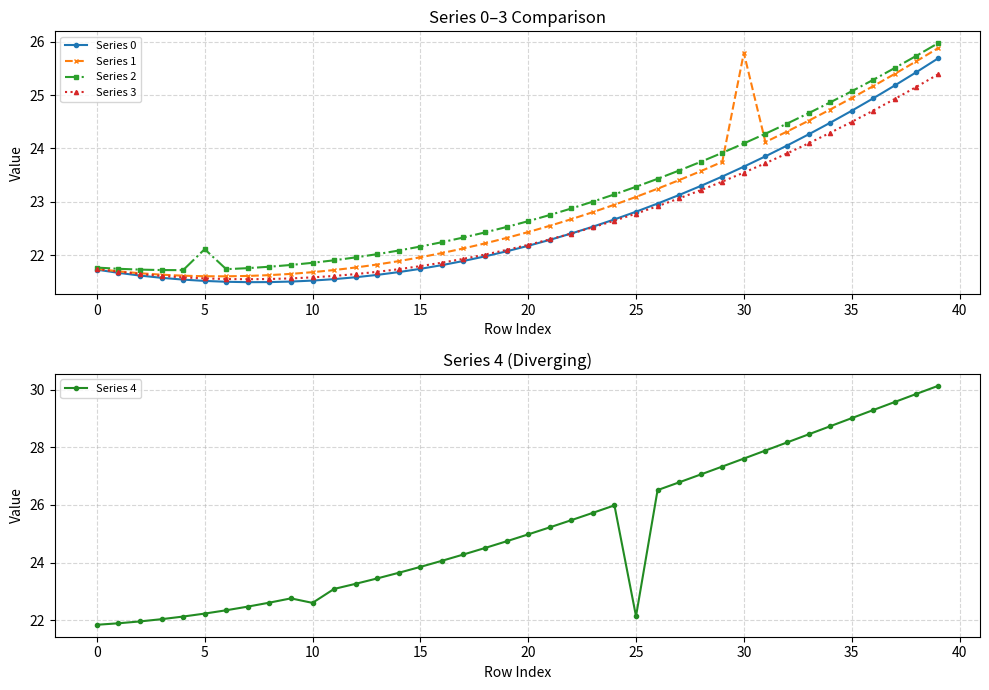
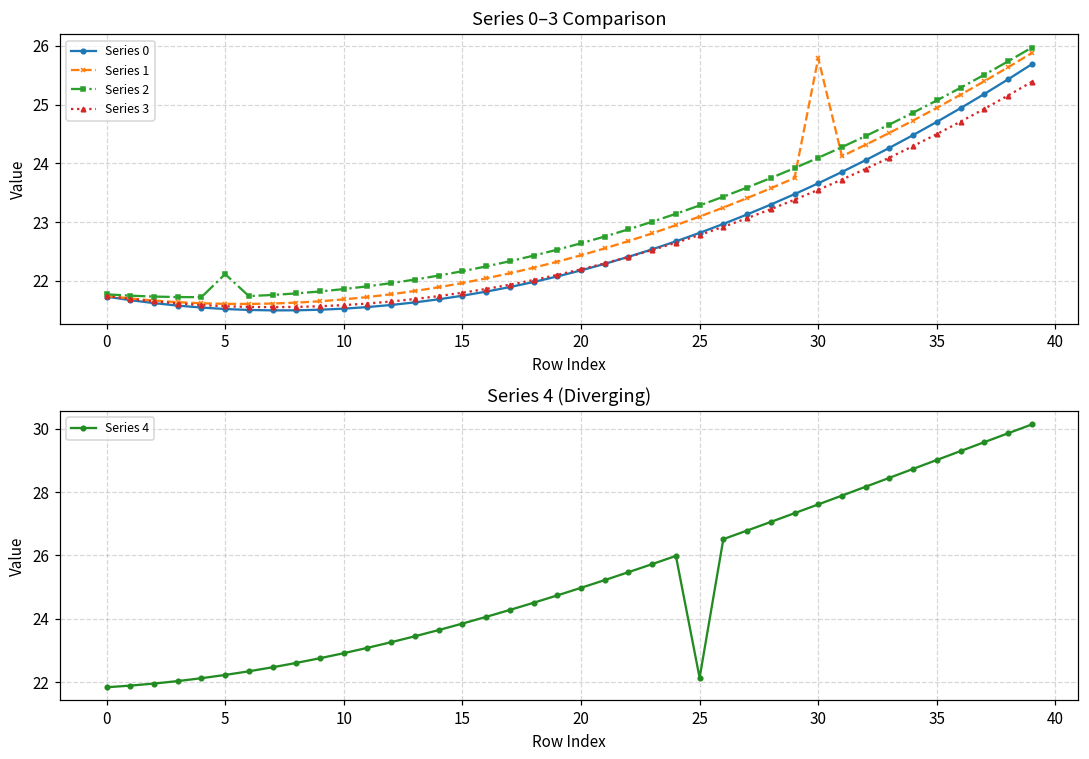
Series 4 (Diverging), 10: 22.6 -> 22.9
